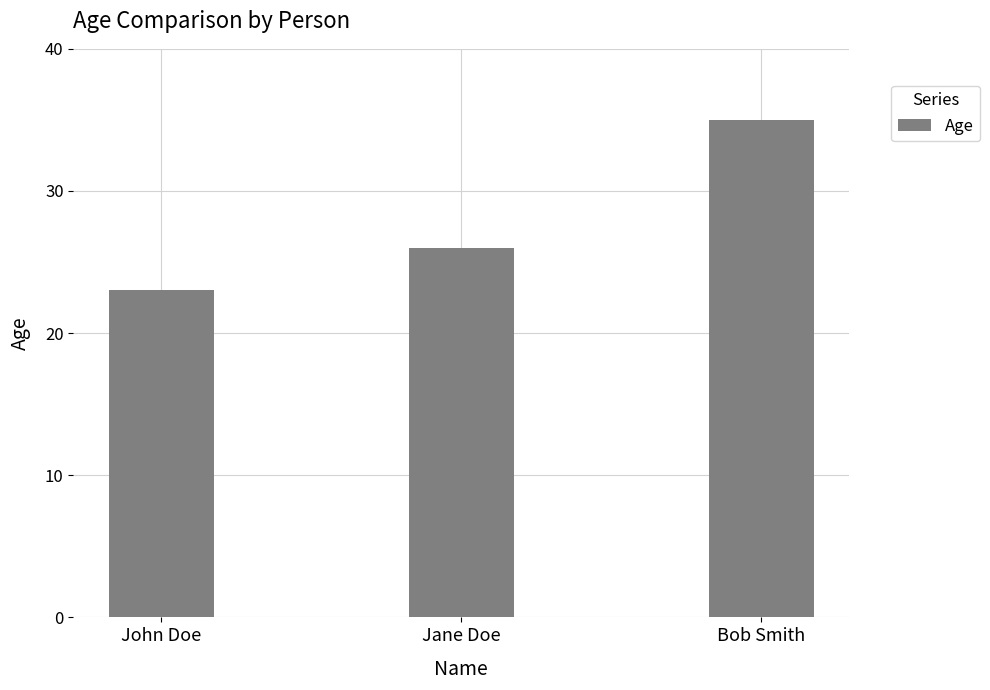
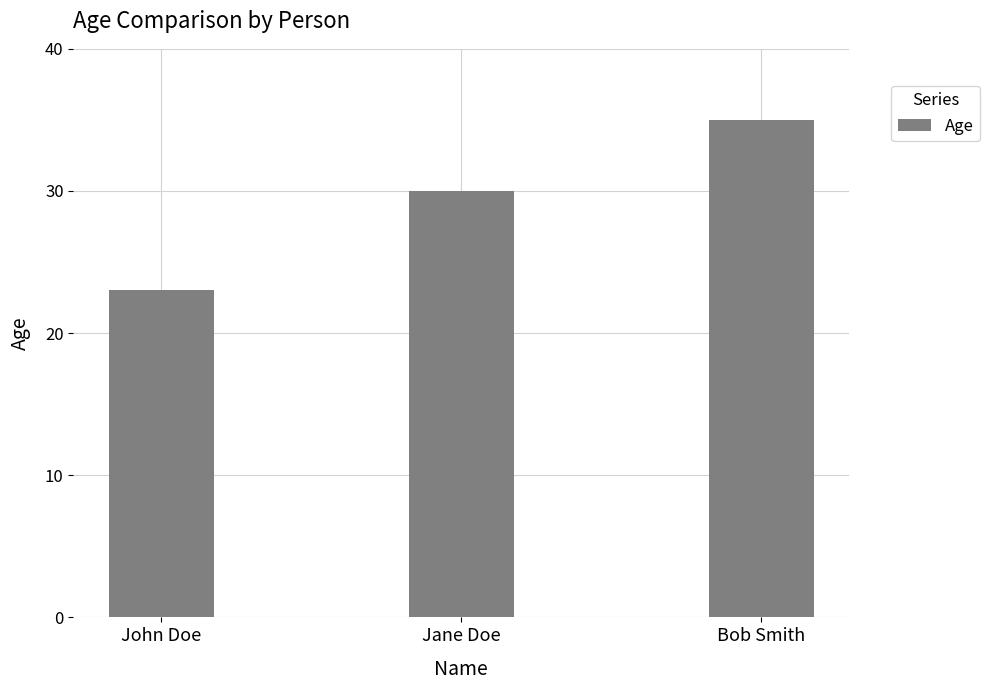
Jane Doe: 26 -> 30
